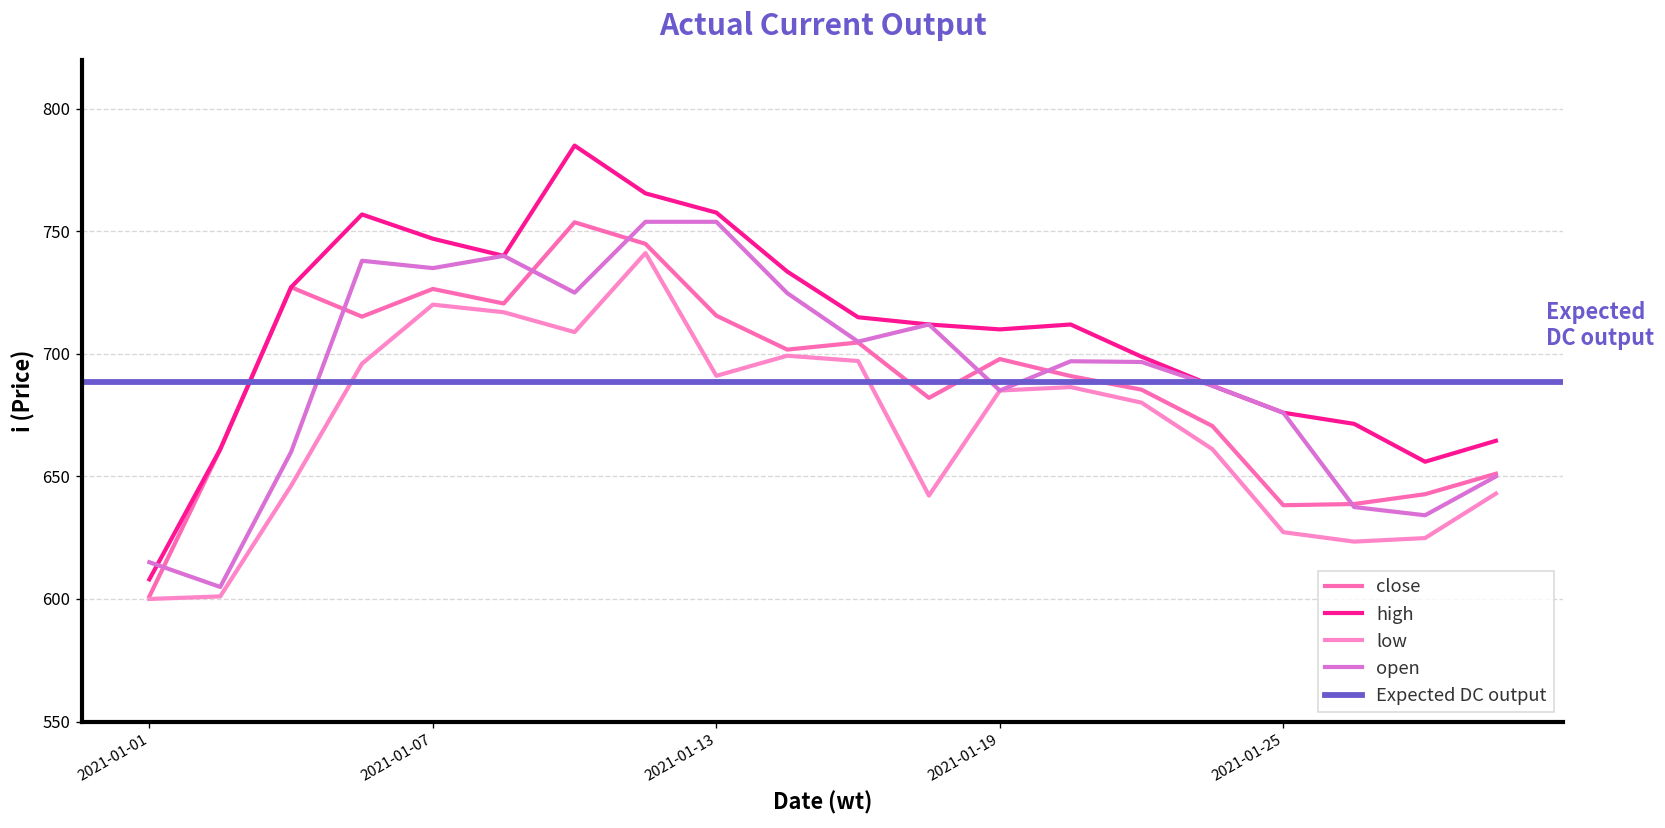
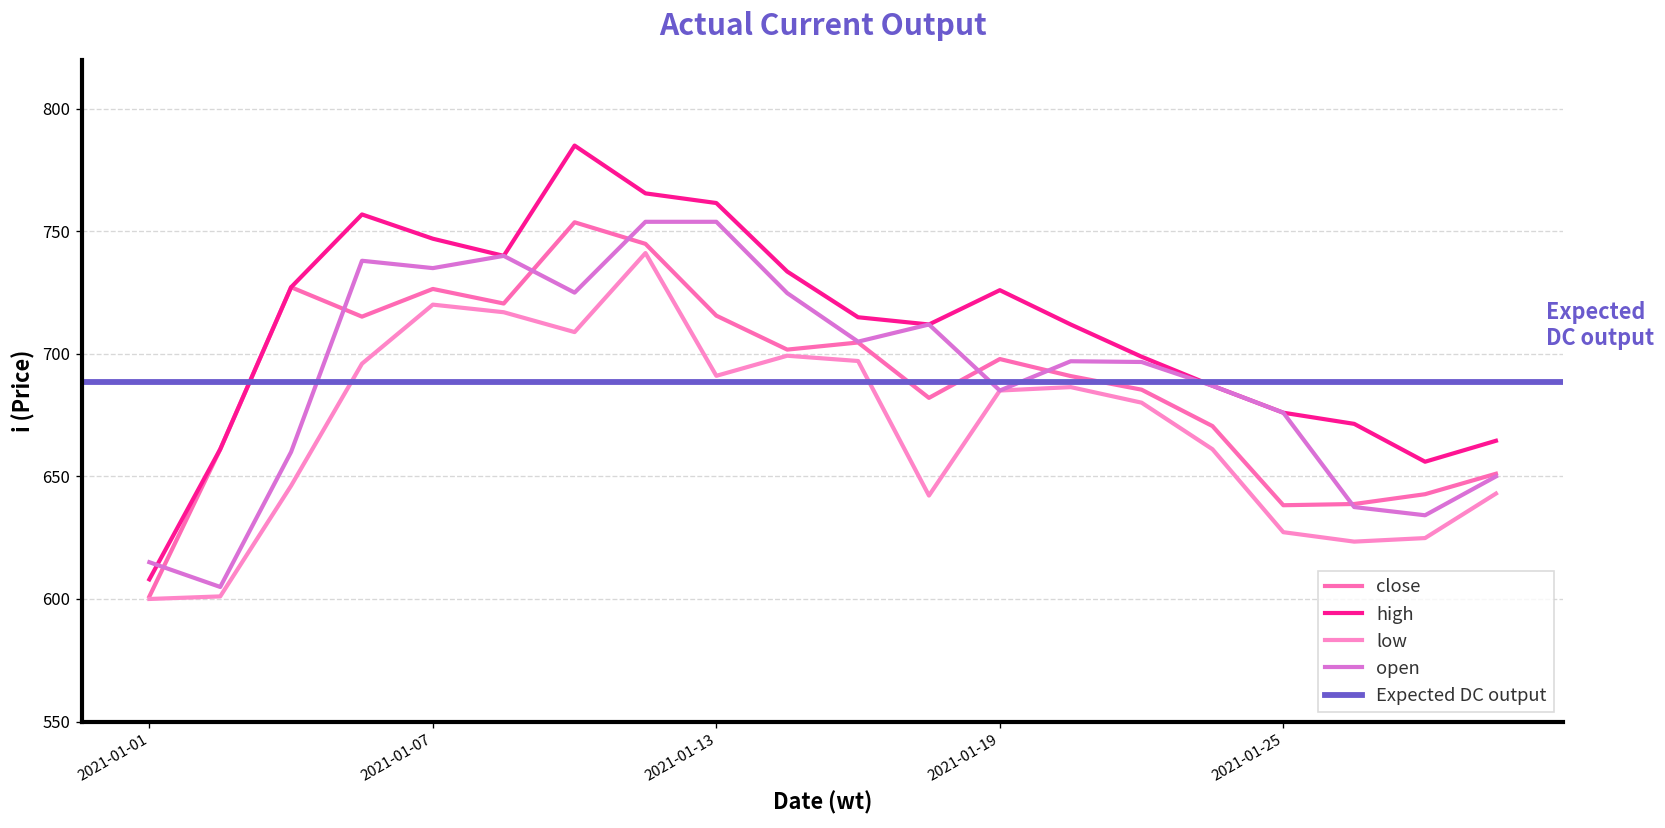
high, 2021-01-13: 758 -> 762
high, 2021-01-19: 710 -> 726
